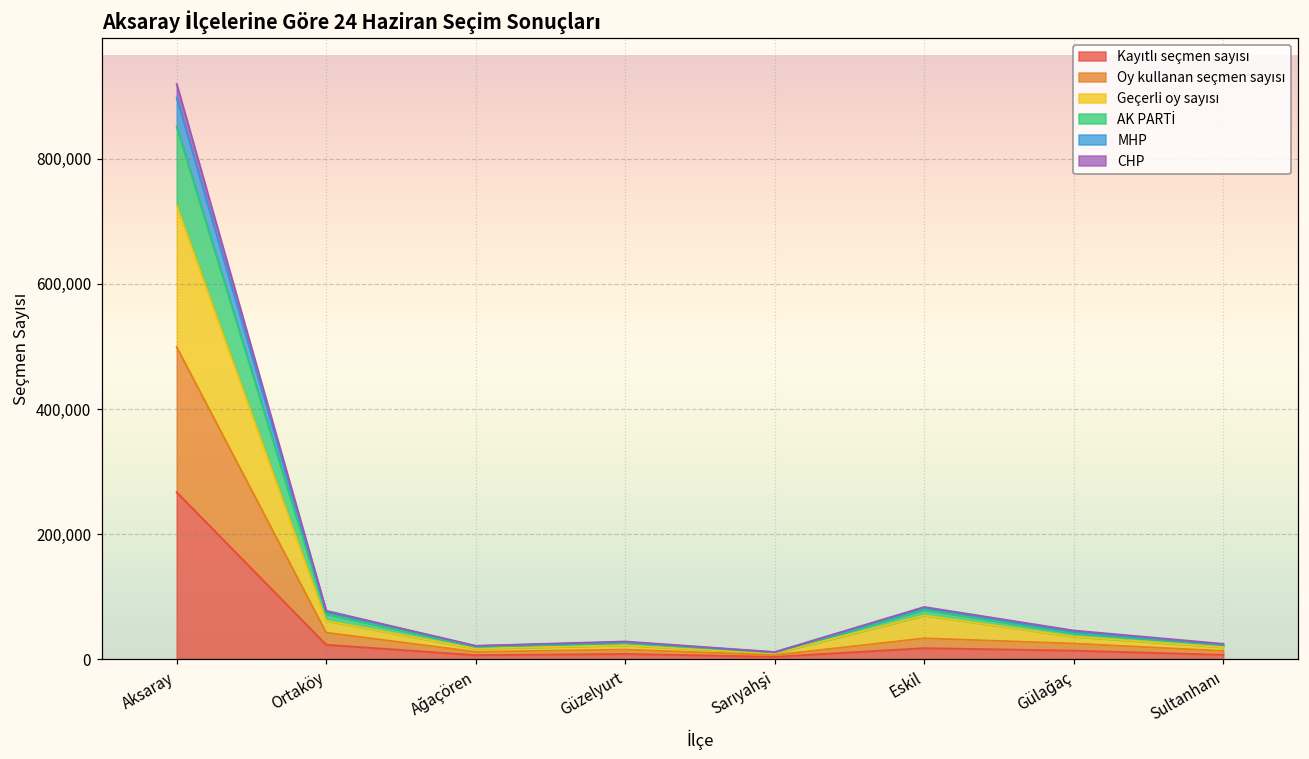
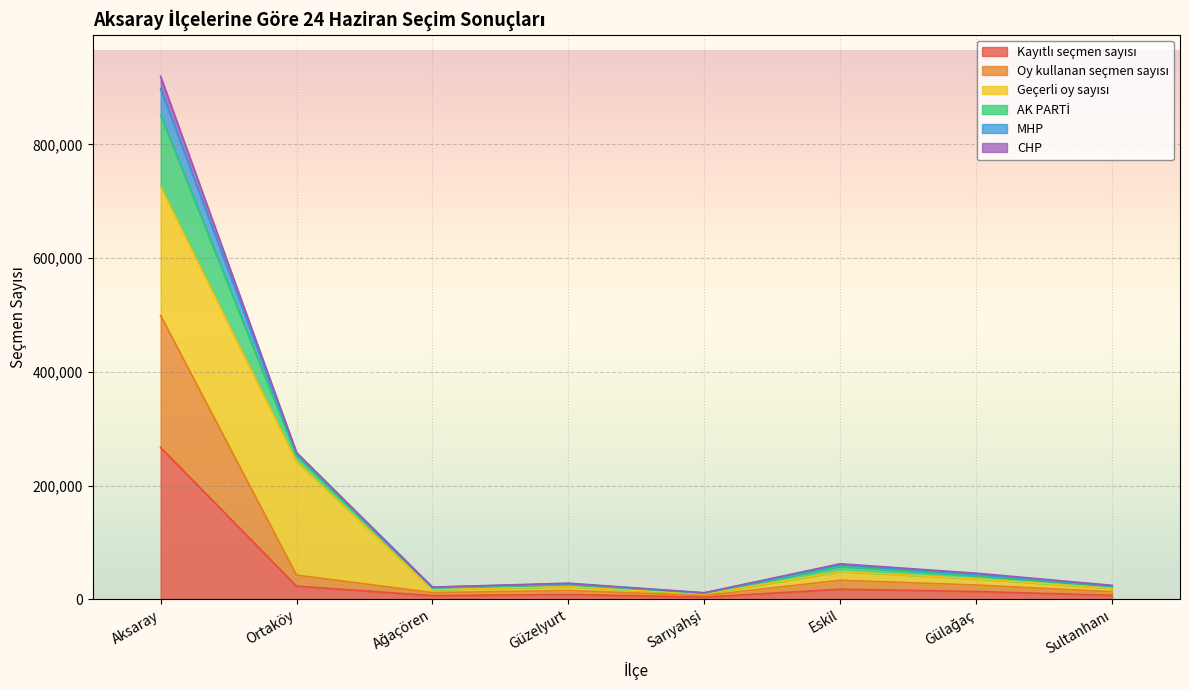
Geçerli oy sayısı, Ortaköy: 20,000 -> 200,000
Geçerli oy sayısı, Eskil: 40,000 -> 20,000
